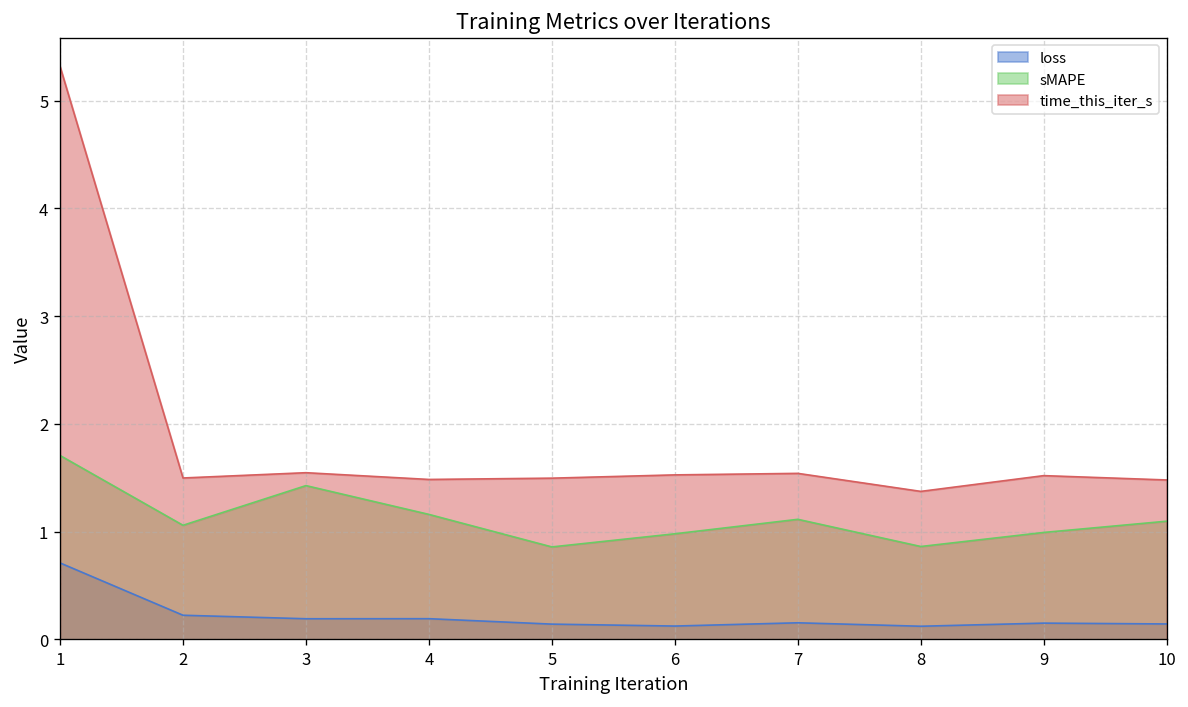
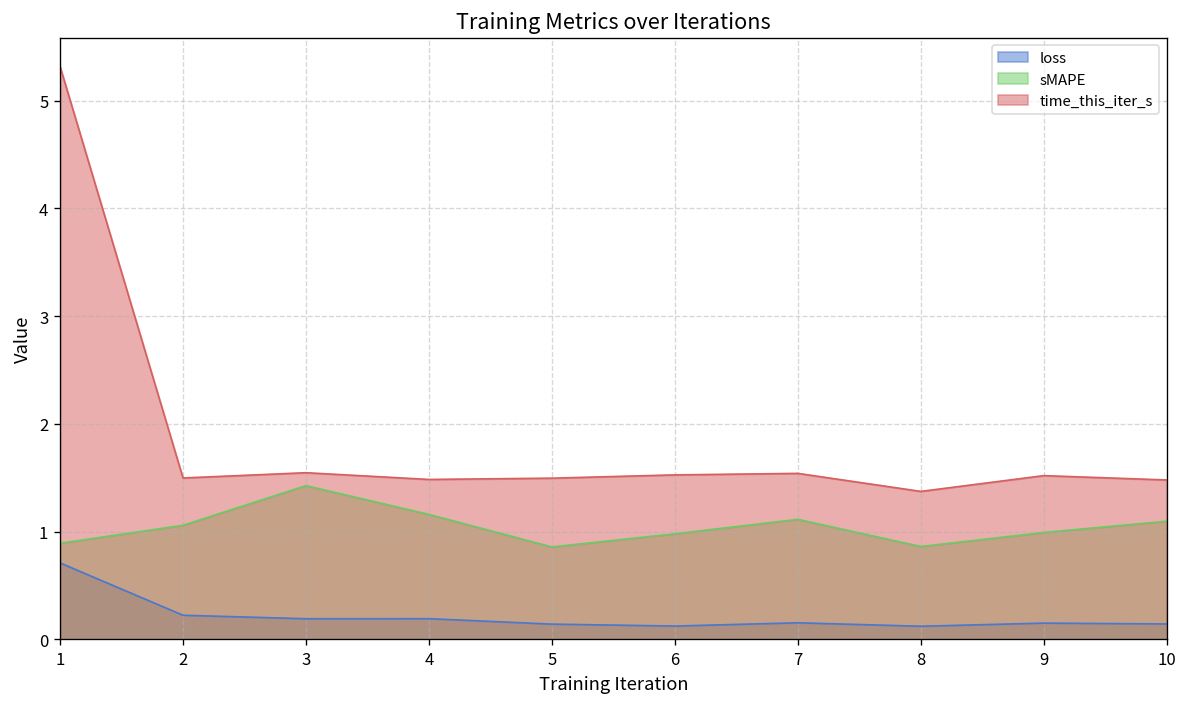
sMAPE, 1: 1.7 -> 0.9
